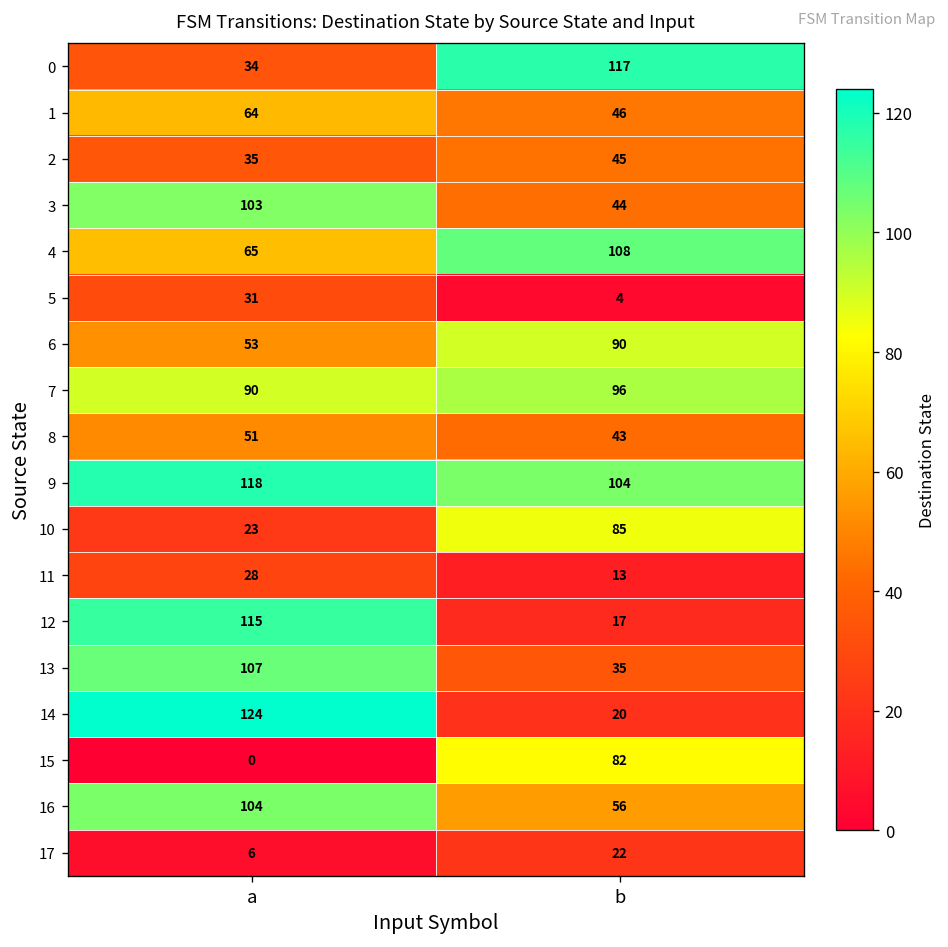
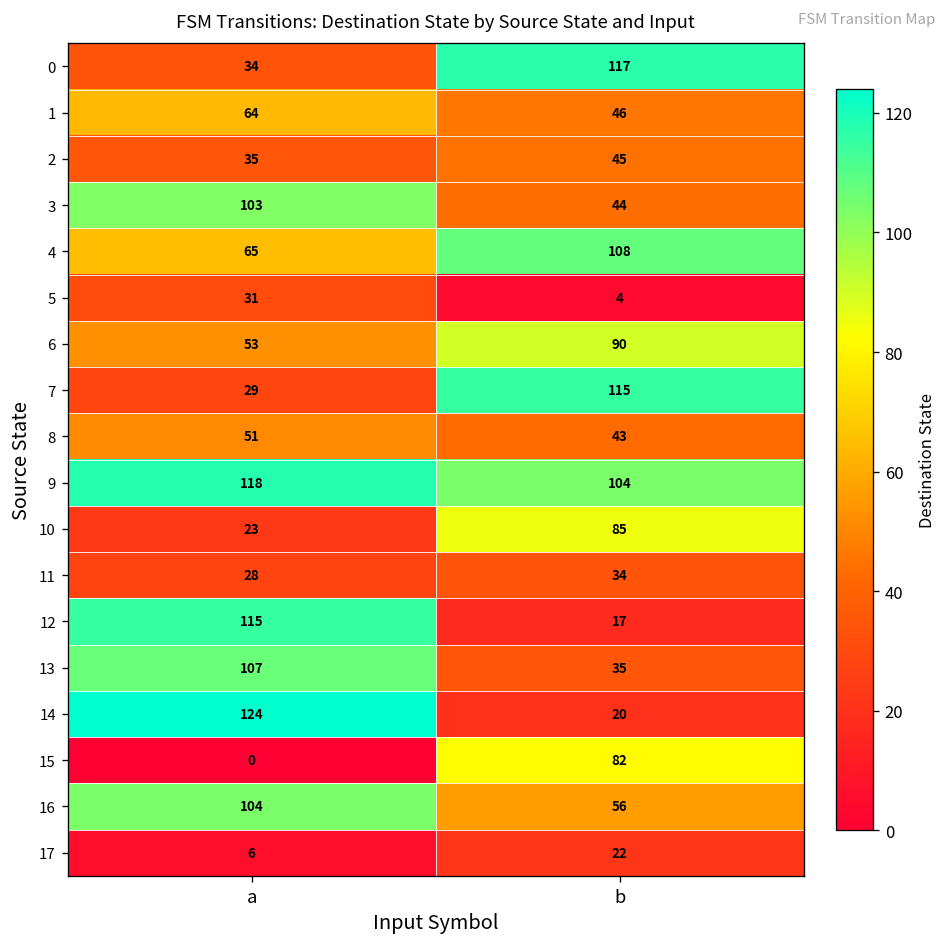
7, a: 90 -> 29
7, b: 96 -> 115
11, b: 13 -> 34
